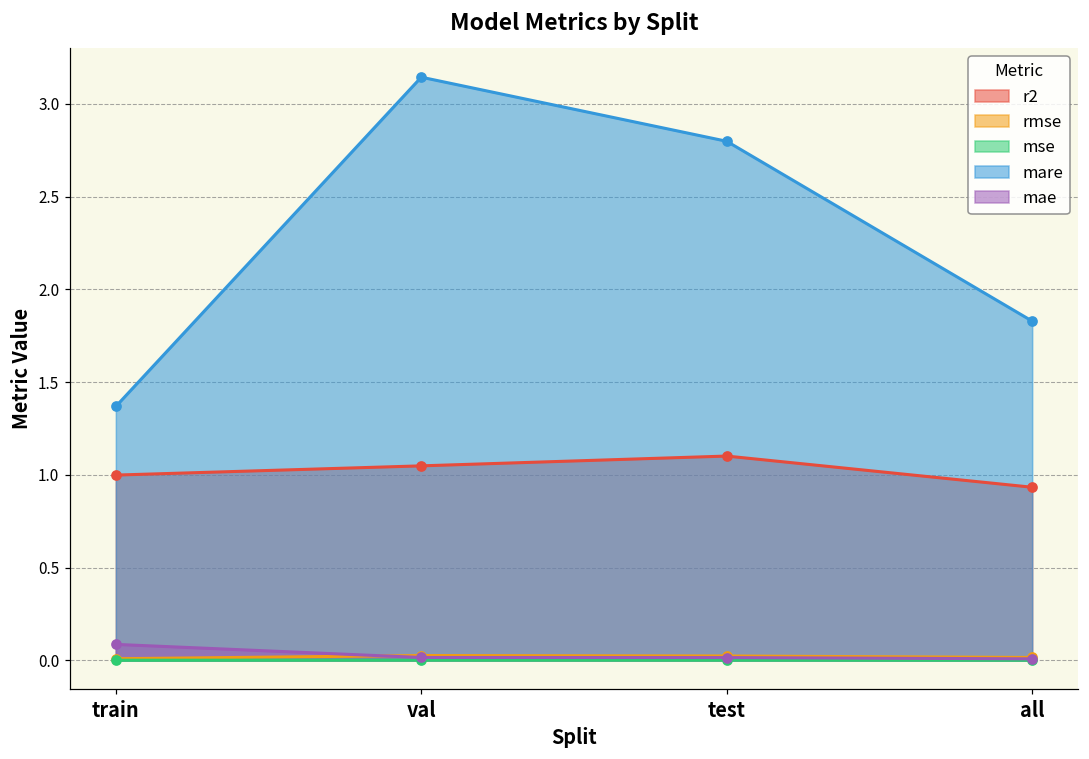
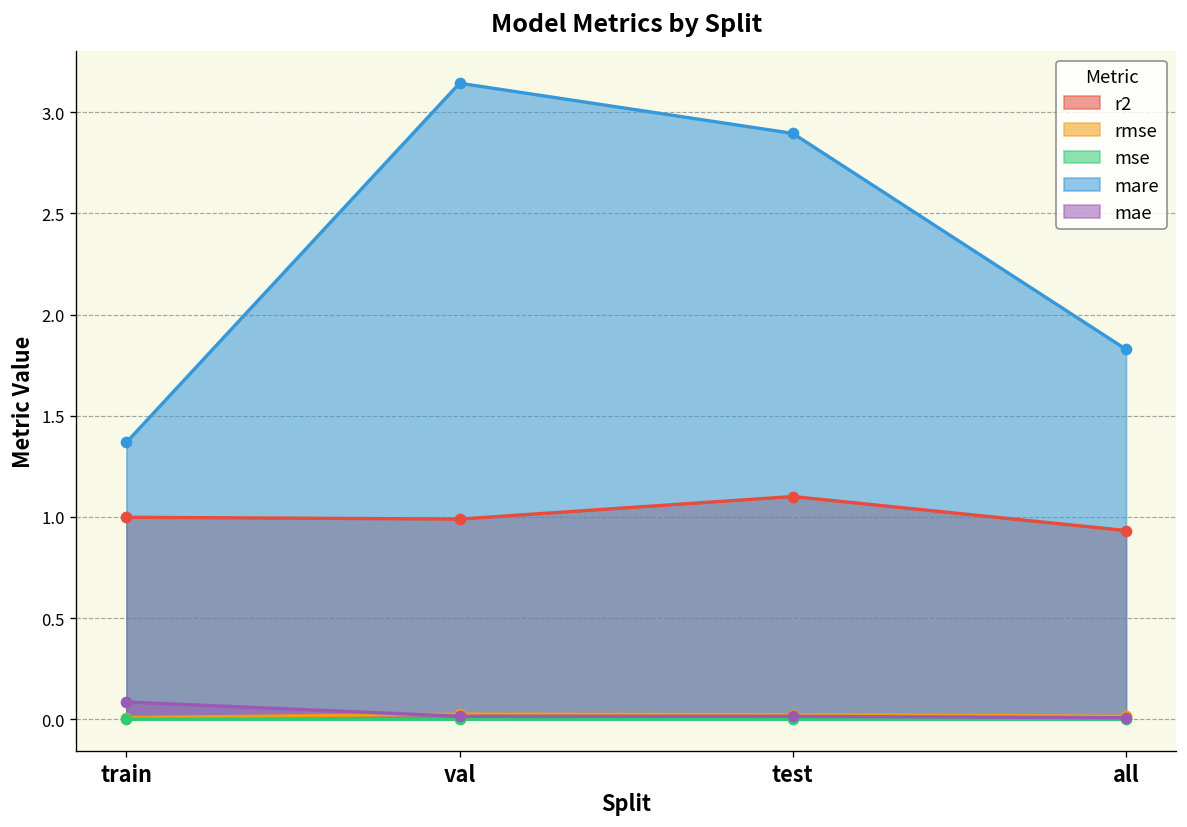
r2, val: 1.05 -> 0.99
mare, test: 2.80 -> 2.90
